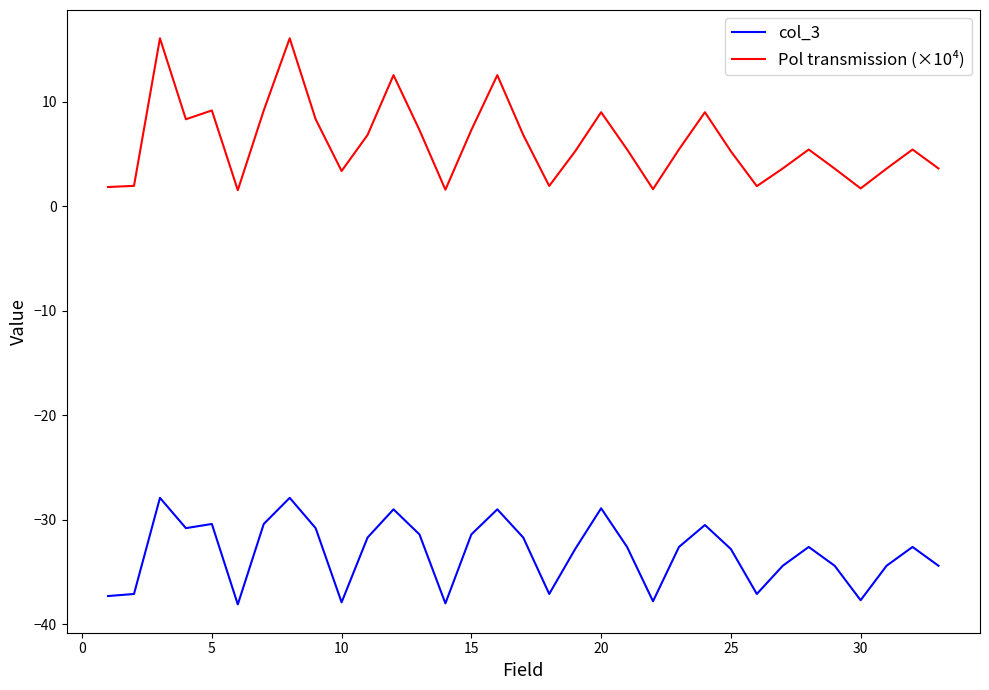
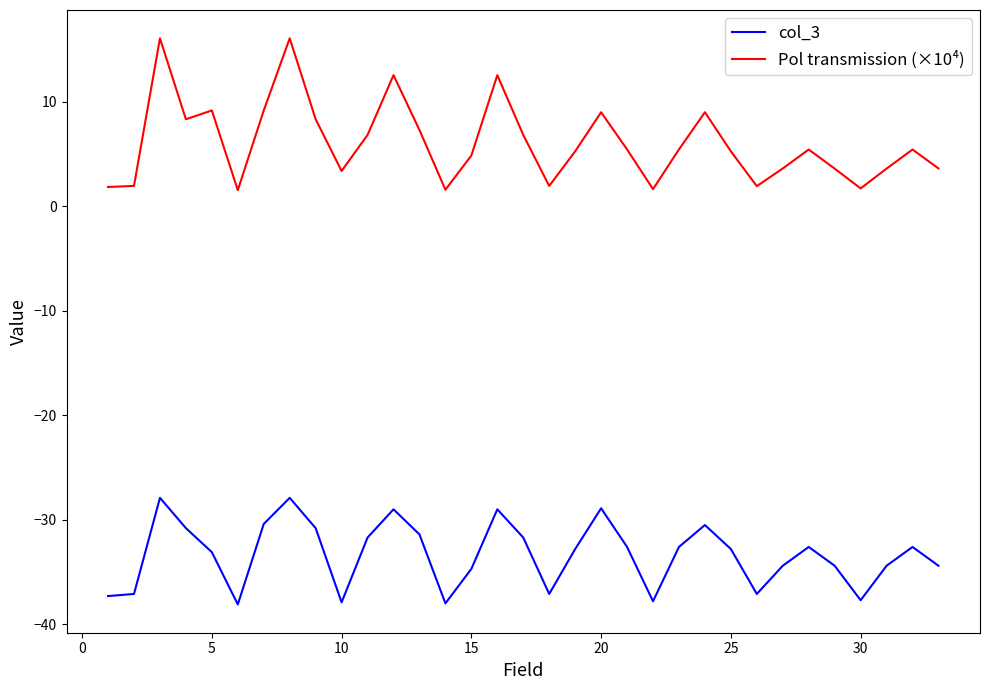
col_3, 5: -30.4 -> -33.1
col_3, 15: -31.4 -> -34.7
Pol transmission (×10⁴), 15: 7.3 -> 4.9
